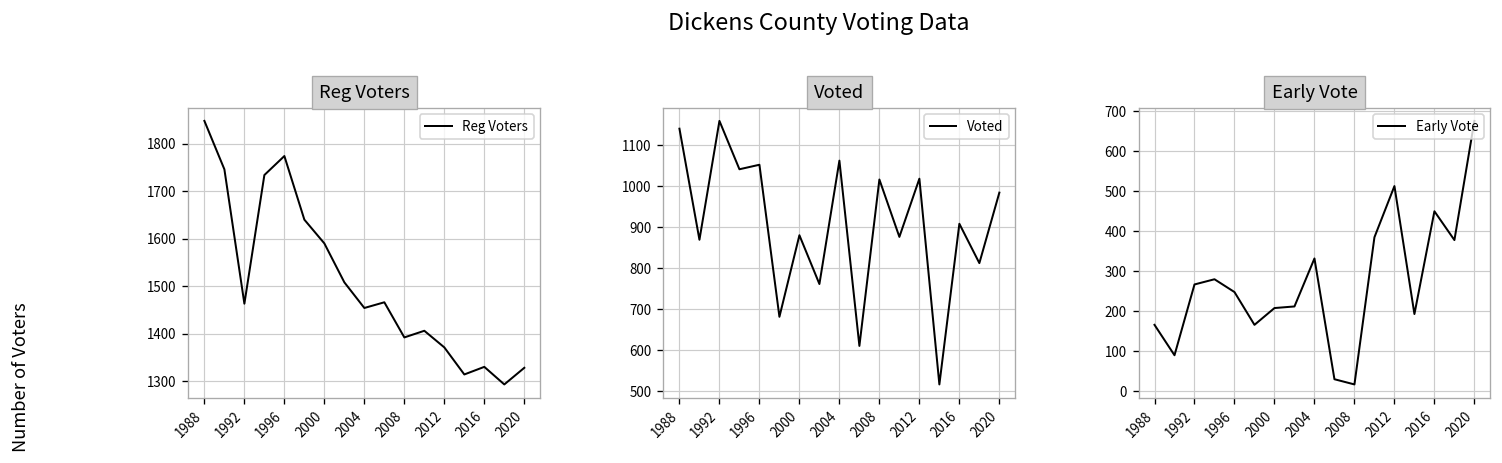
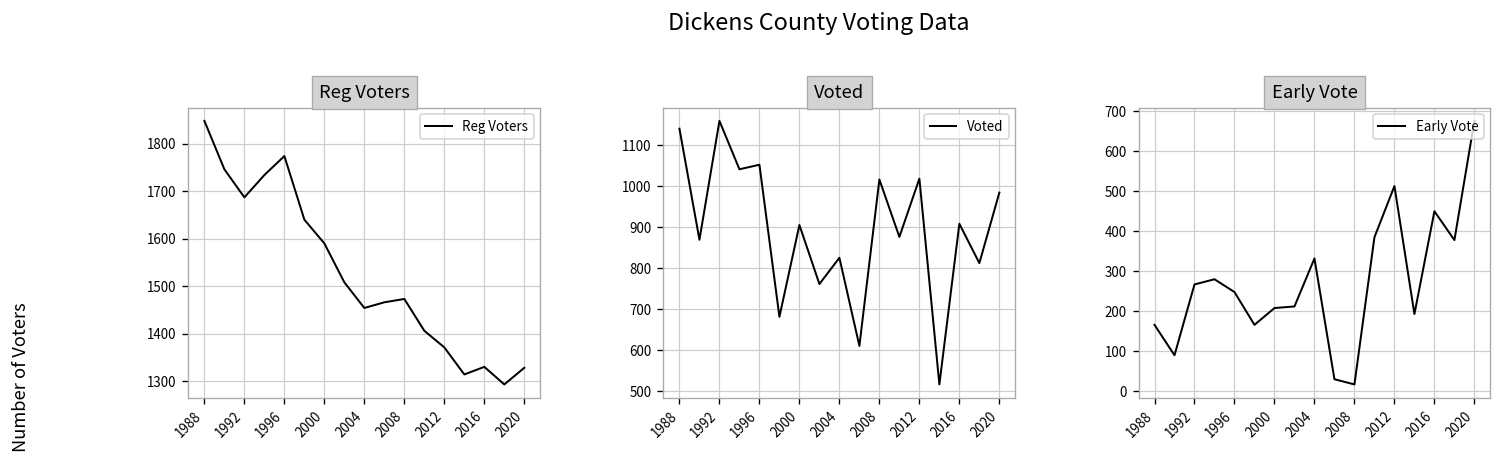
Reg Voters, 1992: 1460 -> 1690
Reg Voters, 2008: 1390 -> 1470
Voted, 2000: 880 -> 910
Voted, 2004: 1060 -> 830
